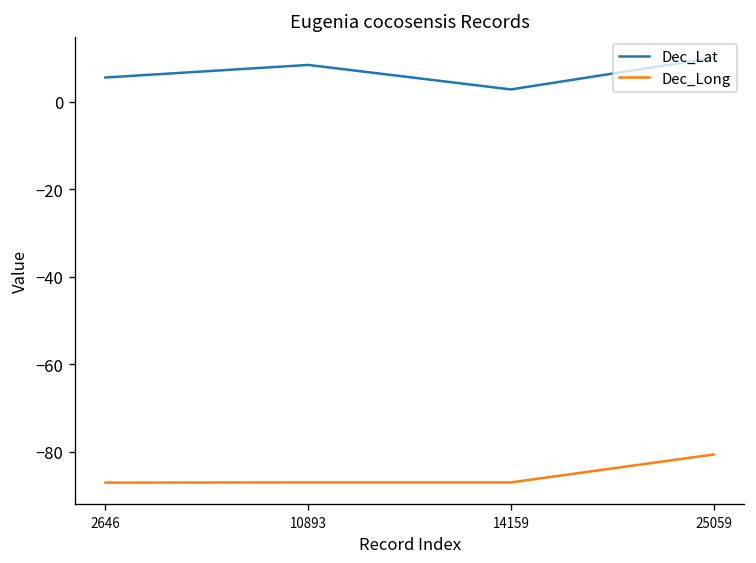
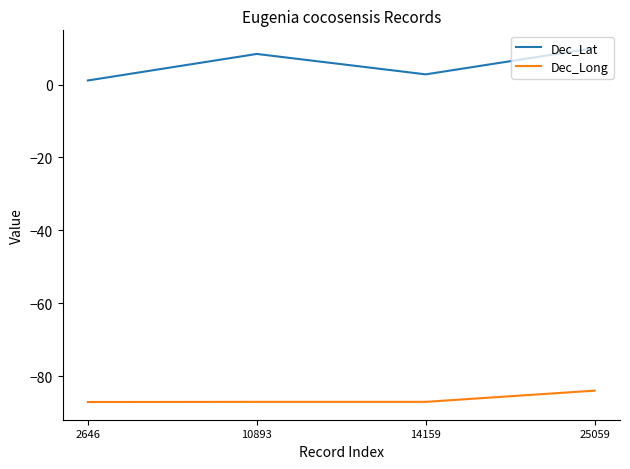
Dec_Lat, 2646: 6 -> 1
Dec_Long, 25059: -81 -> -84
